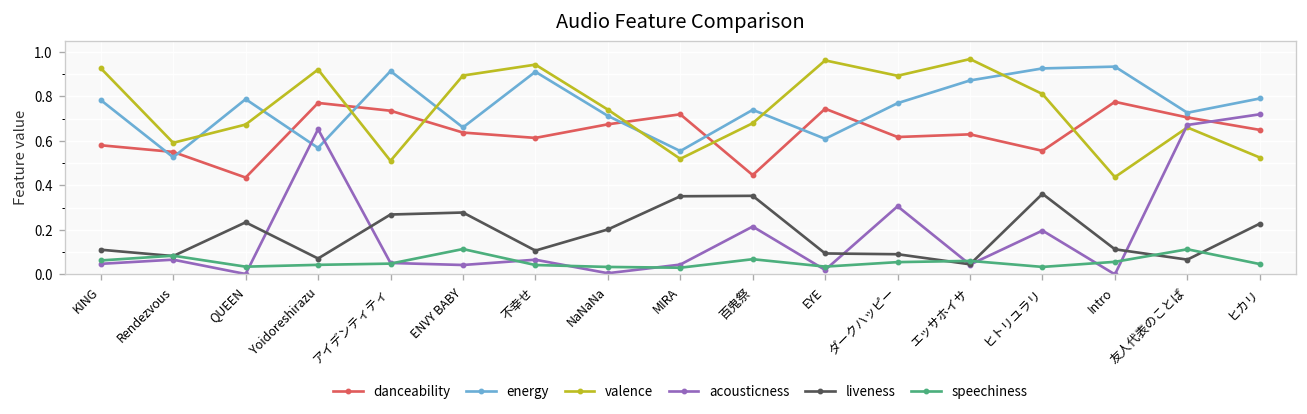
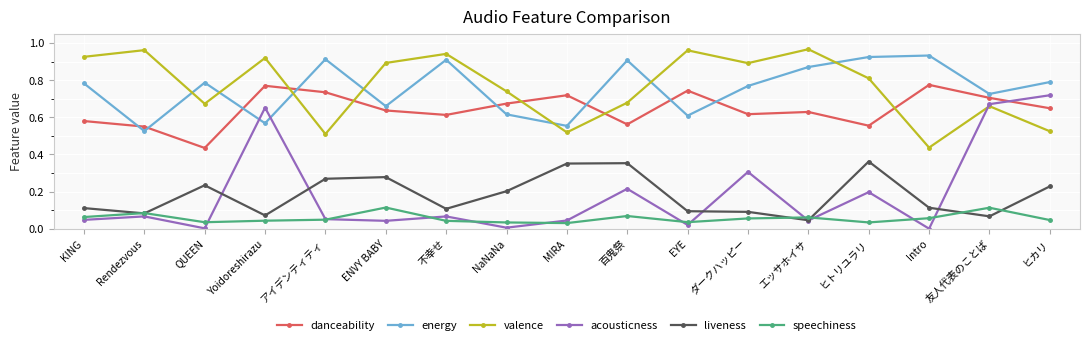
valence, Rendezvous: 0.59 -> 0.96
energy, NaNaNa: 0.71 -> 0.62
danceability, 百鬼祭: 0.45 -> 0.56
energy, 百鬼祭: 0.74 -> 0.91
